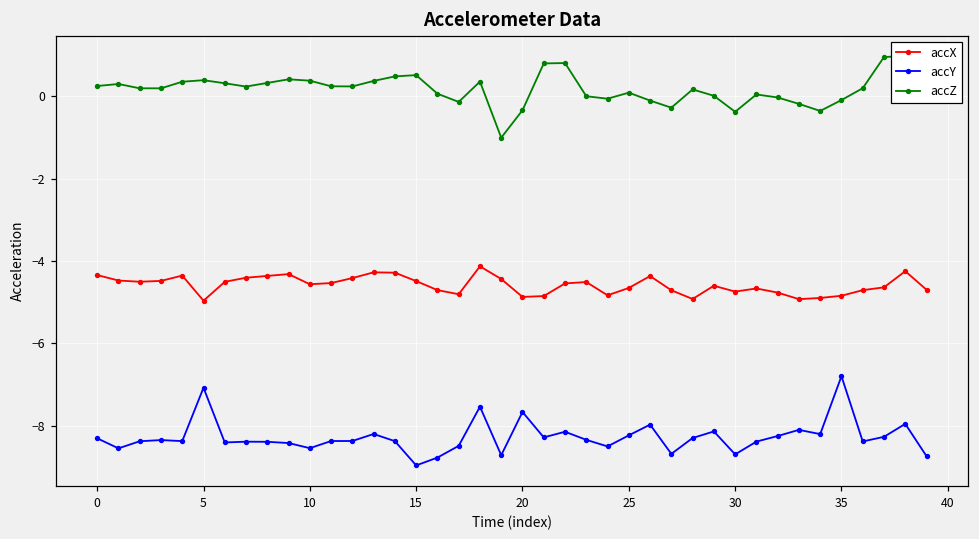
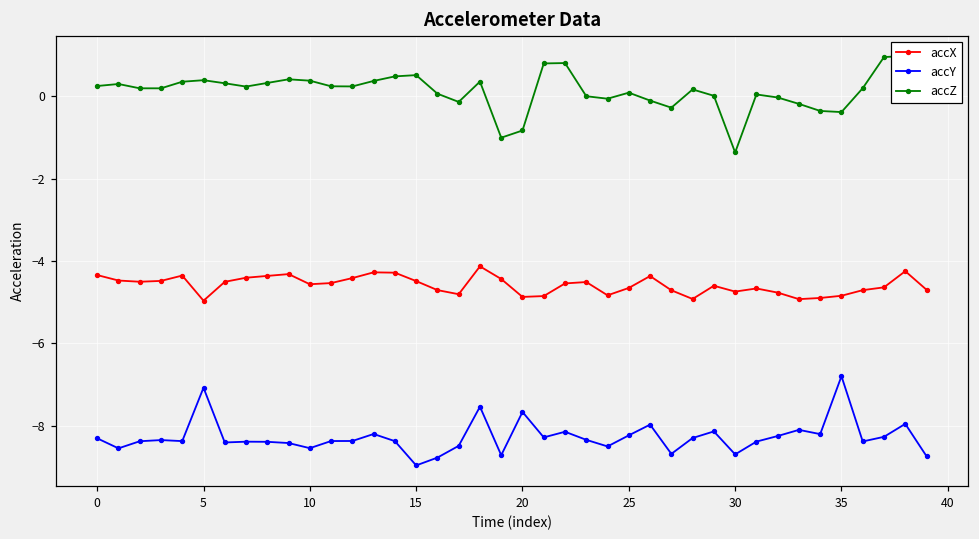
accZ, 20: -0.3 -> -0.8
accZ, 30: -0.4 -> -1.4
accZ, 35: -0.1 -> -0.4
